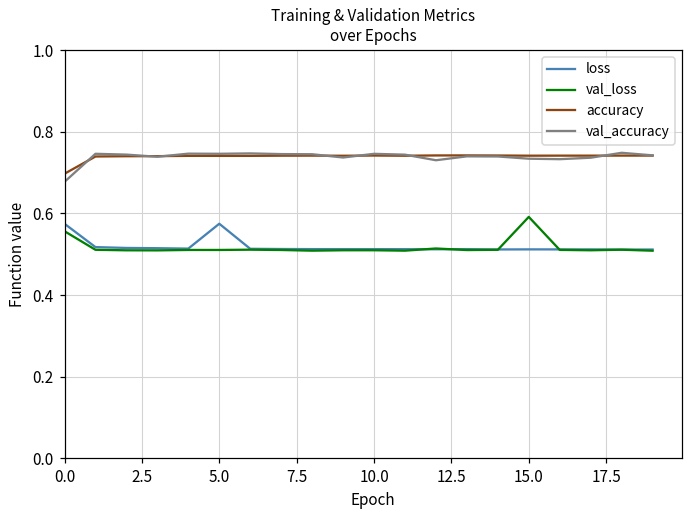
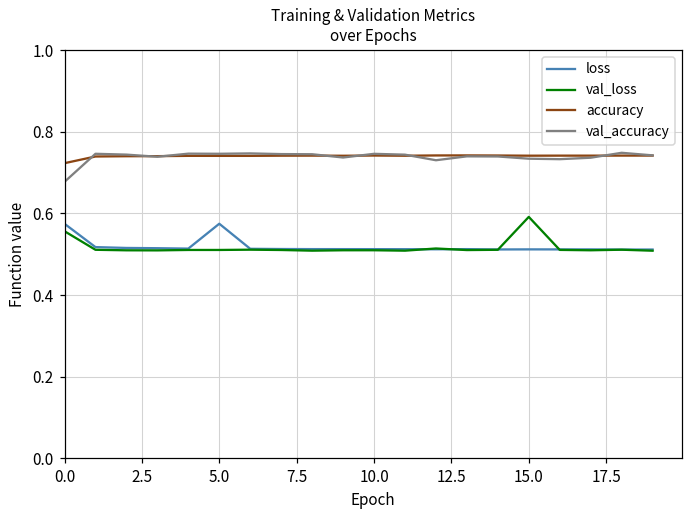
accuracy, 0.0: 0.70 -> 0.72
